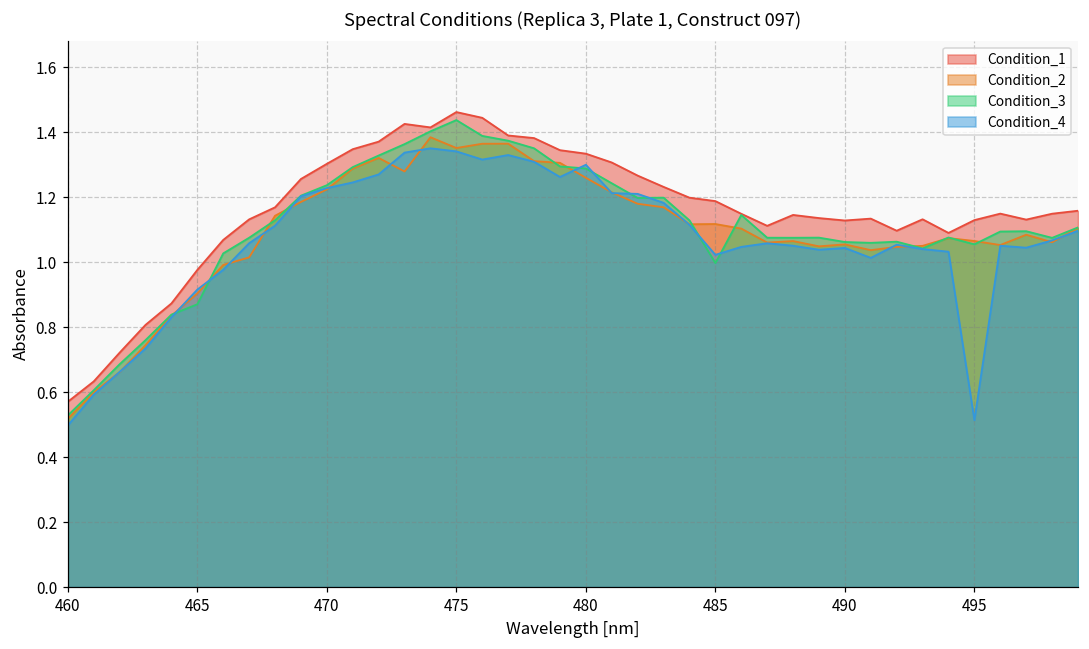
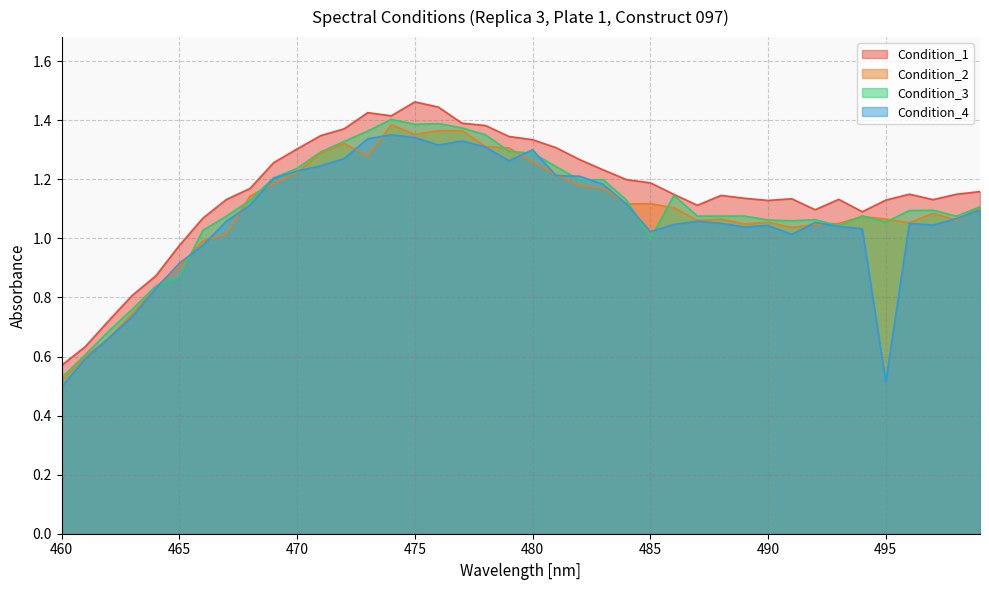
Condition_3, 475: 1.44 -> 1.39
